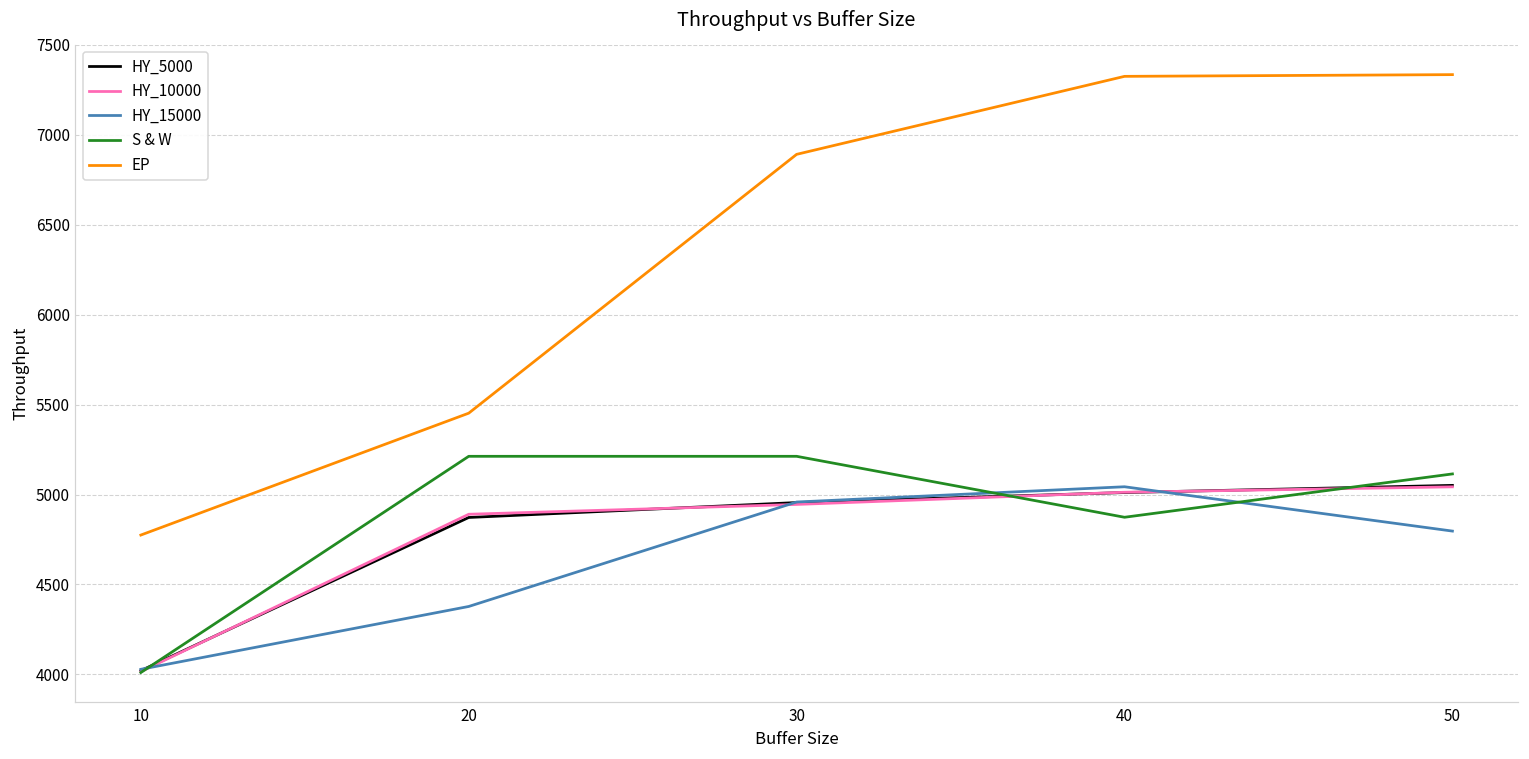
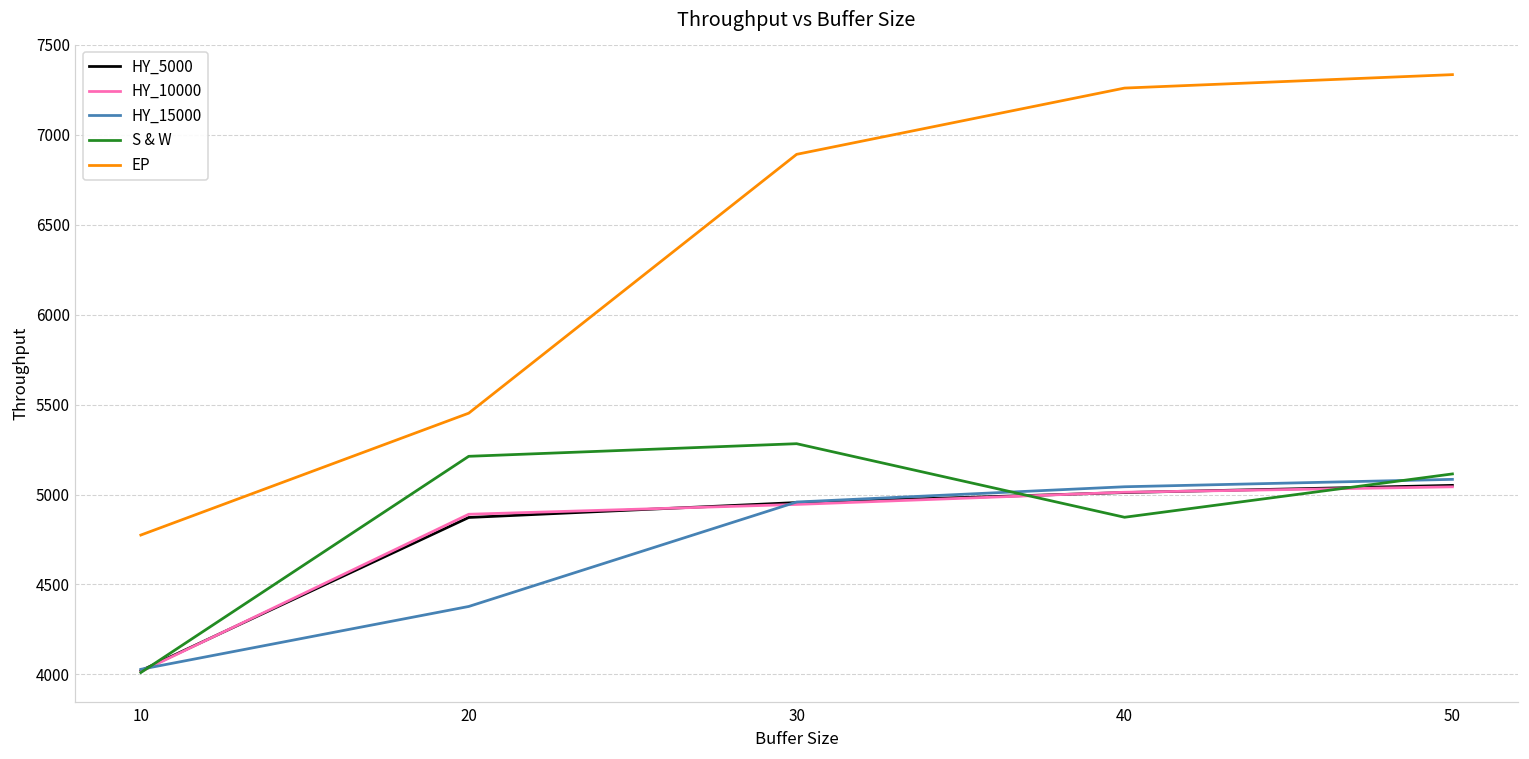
S & W, 30: 5210 -> 5280
EP, 40: 7320 -> 7260
HY_15000, 50: 4800 -> 5080
